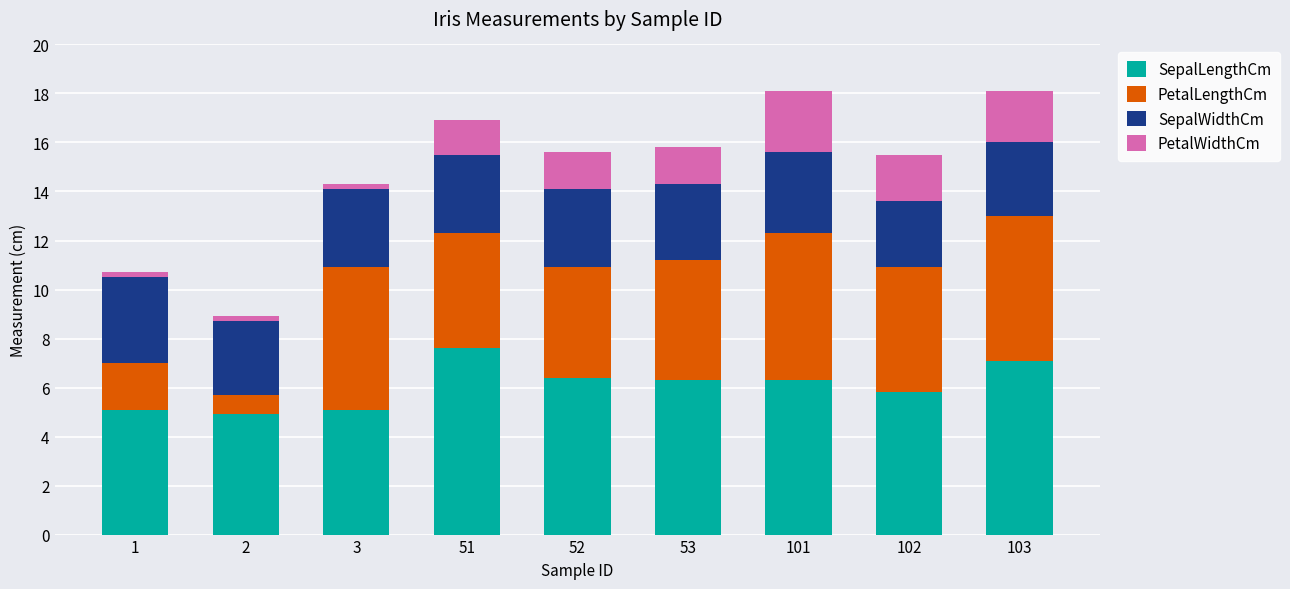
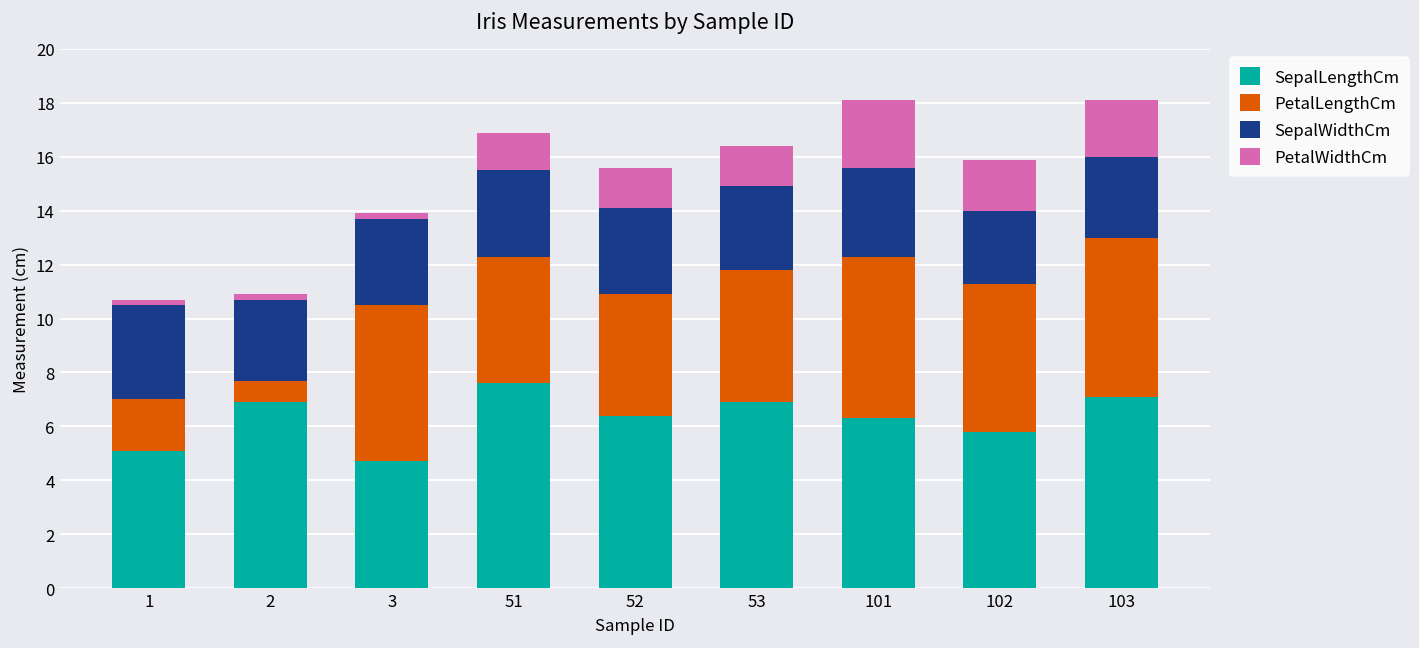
SepalLengthCm, 2: 4.9 -> 6.9
SepalLengthCm, 3: 5.1 -> 4.7
SepalLengthCm, 53: 6.3 -> 6.9
PetalLengthCm, 102: 5.1 -> 5.5
